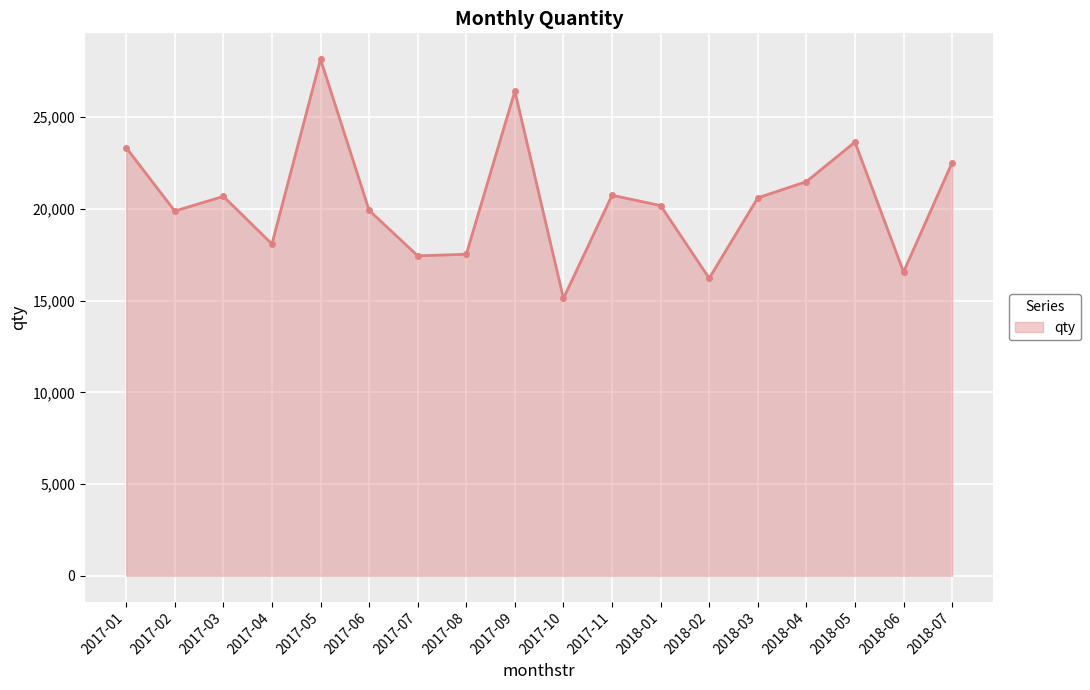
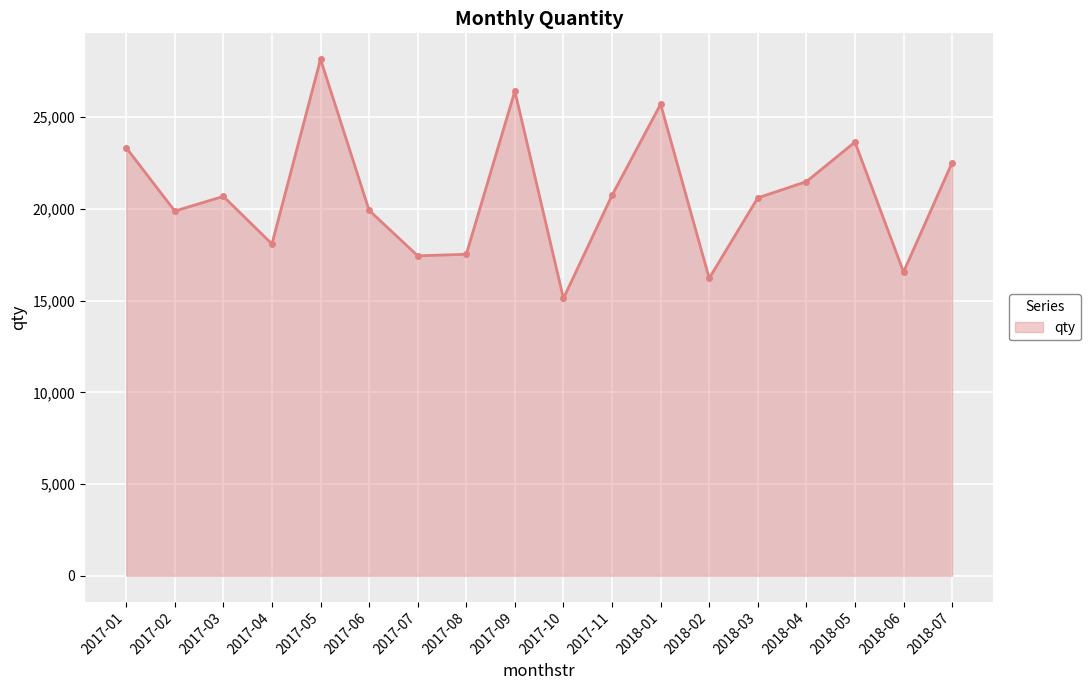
2018-01: 20,200 -> 25,700
